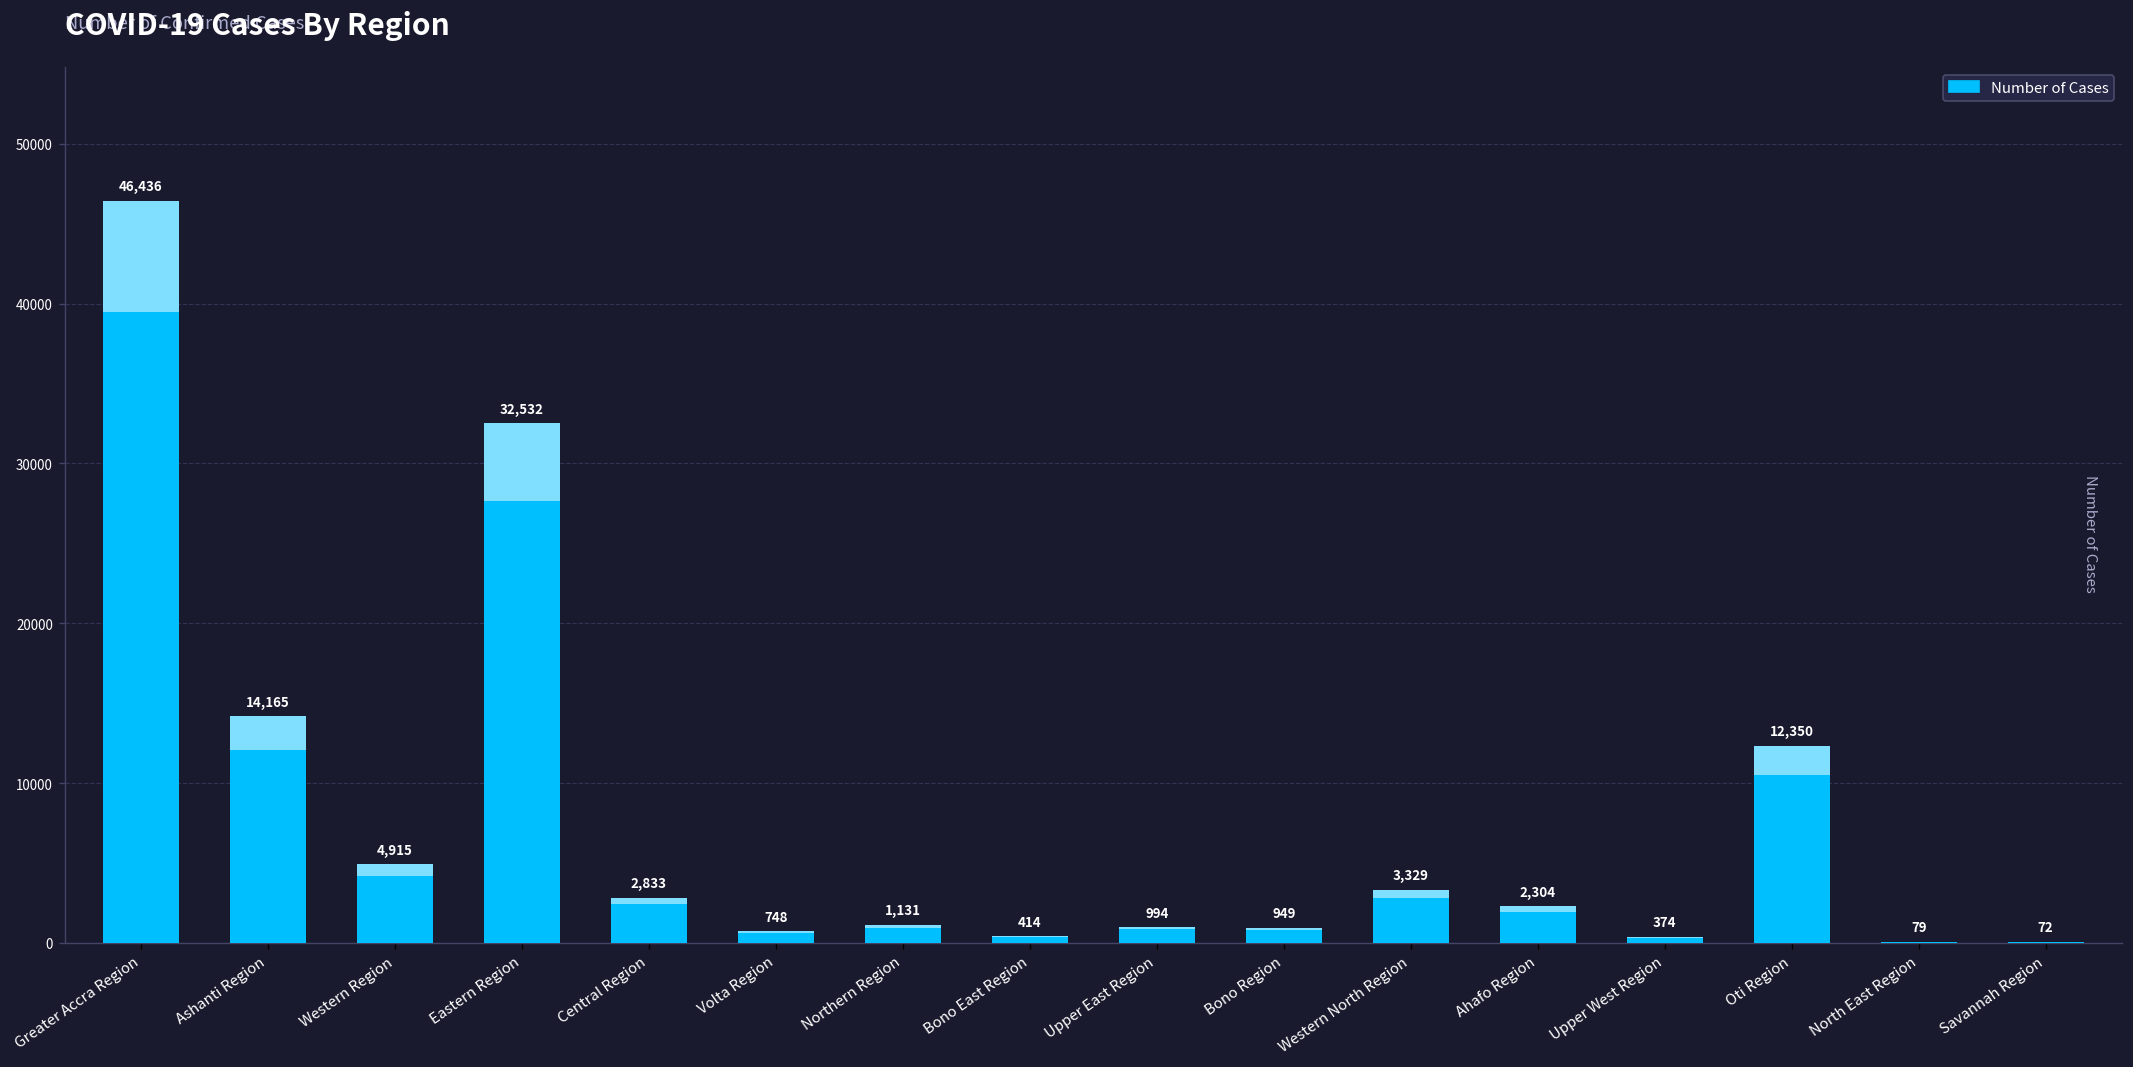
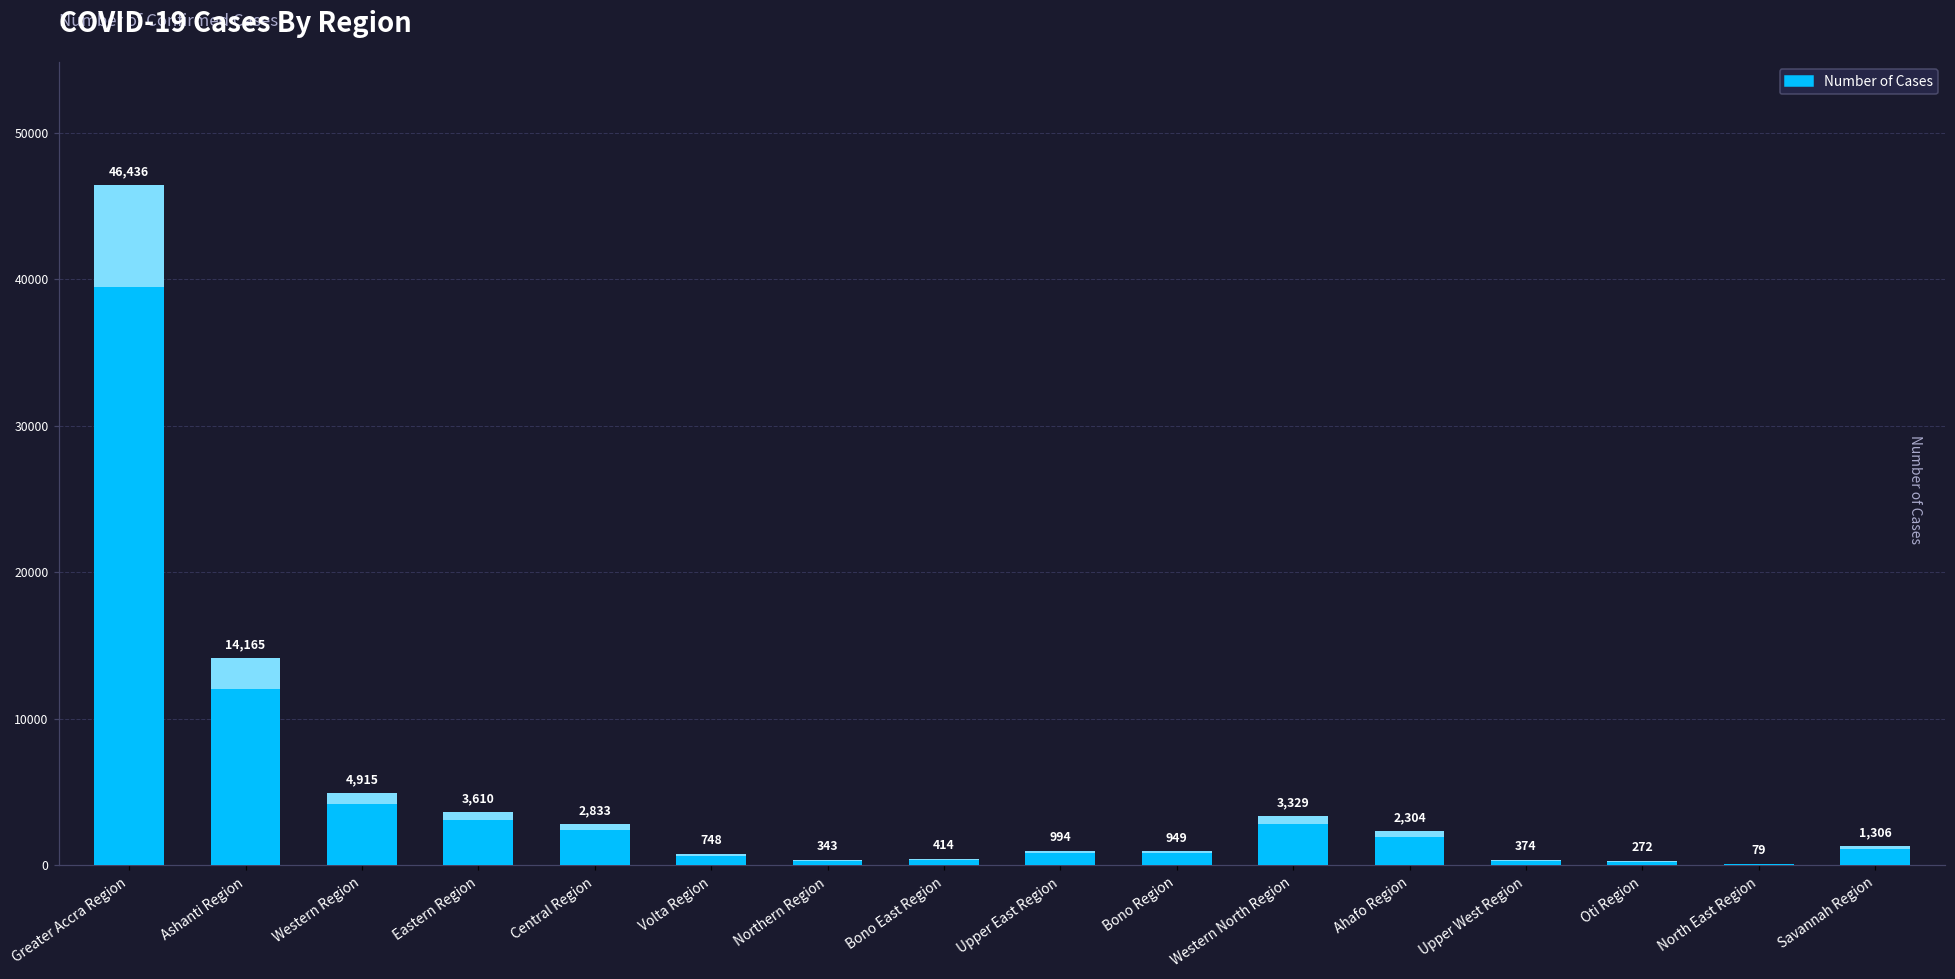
Eastern Region: 32,532 -> 3,610
Northern Region: 1,131 -> 343
Oti Region: 12,350 -> 272
Savannah Region: 72 -> 1,306
